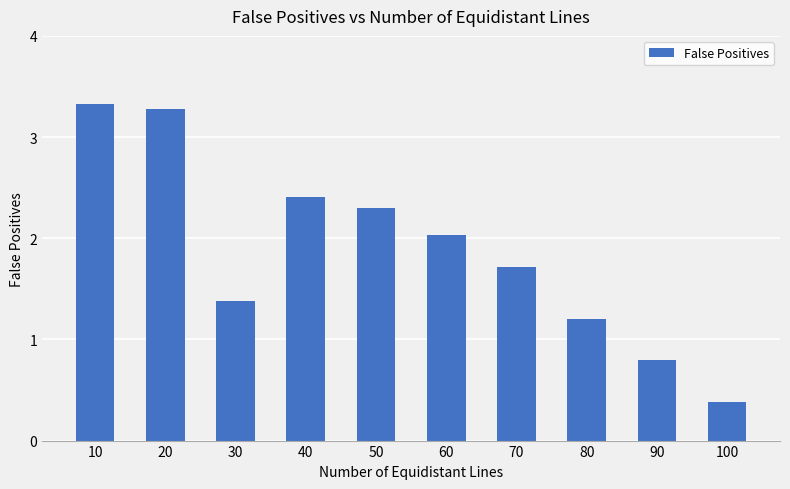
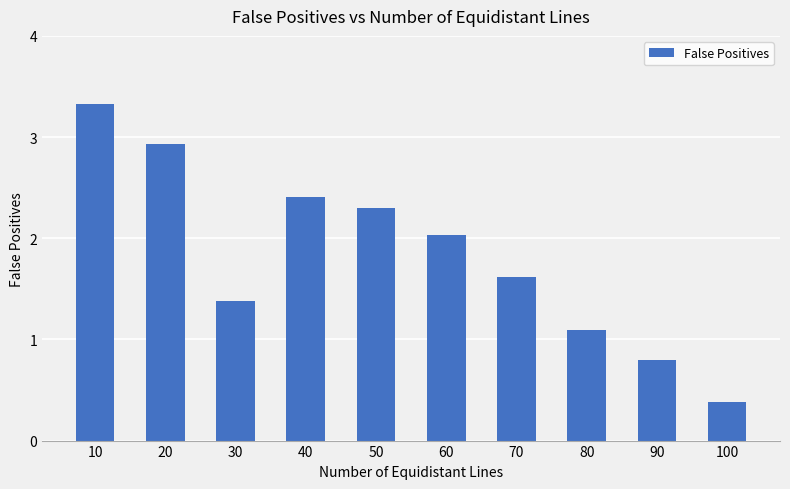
20: 3.28 -> 2.93
70: 1.72 -> 1.62
80: 1.20 -> 1.09
